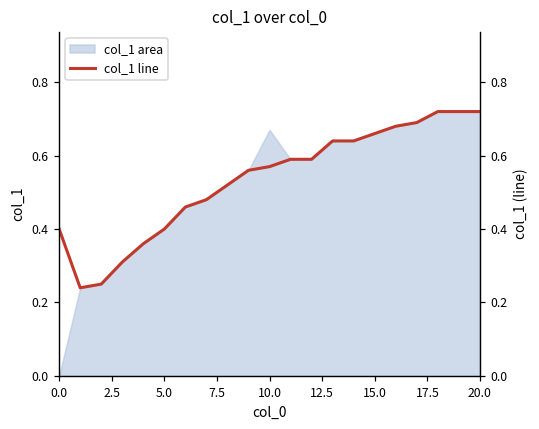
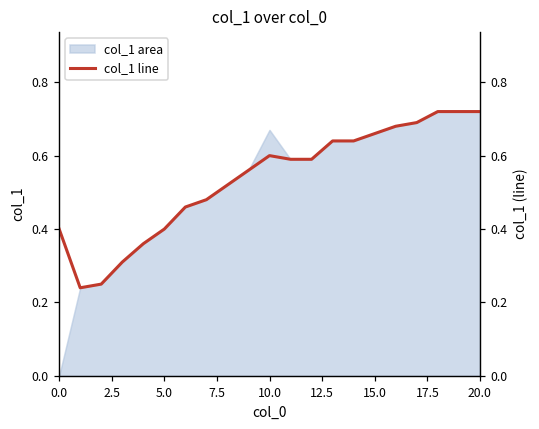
col_1 line, 10.0: 0.57 -> 0.60
